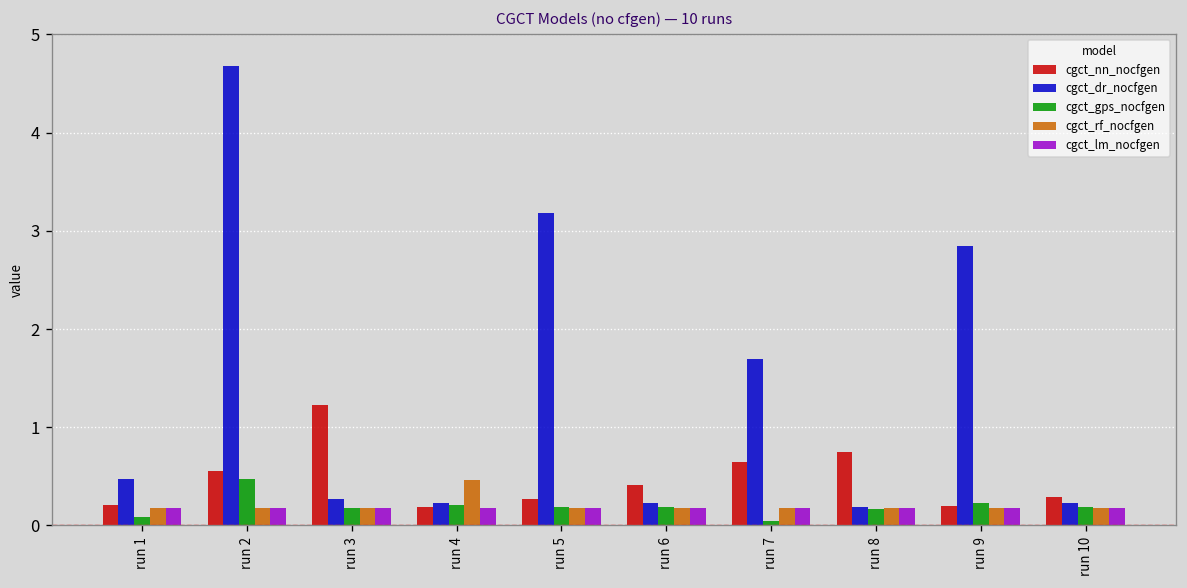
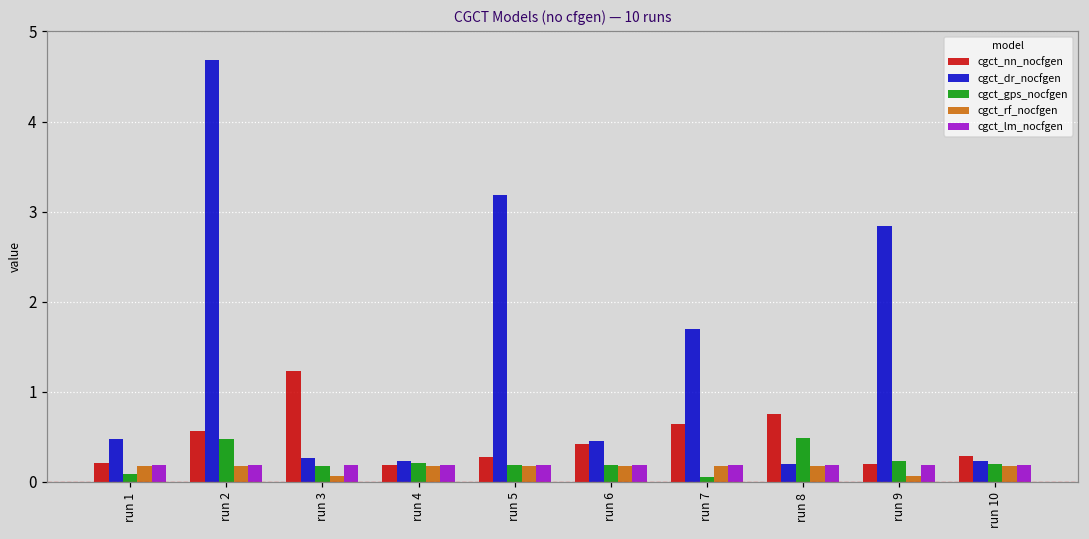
cgct_rf_nocfgen, run 3: 0.2 -> 0.1
cgct_rf_nocfgen, run 4: 0.5 -> 0.2
cgct_dr_nocfgen, run 6: 0.2 -> 0.5
cgct_gps_nocfgen, run 8: 0.2 -> 0.5
cgct_rf_nocfgen, run 9: 0.2 -> 0.1
